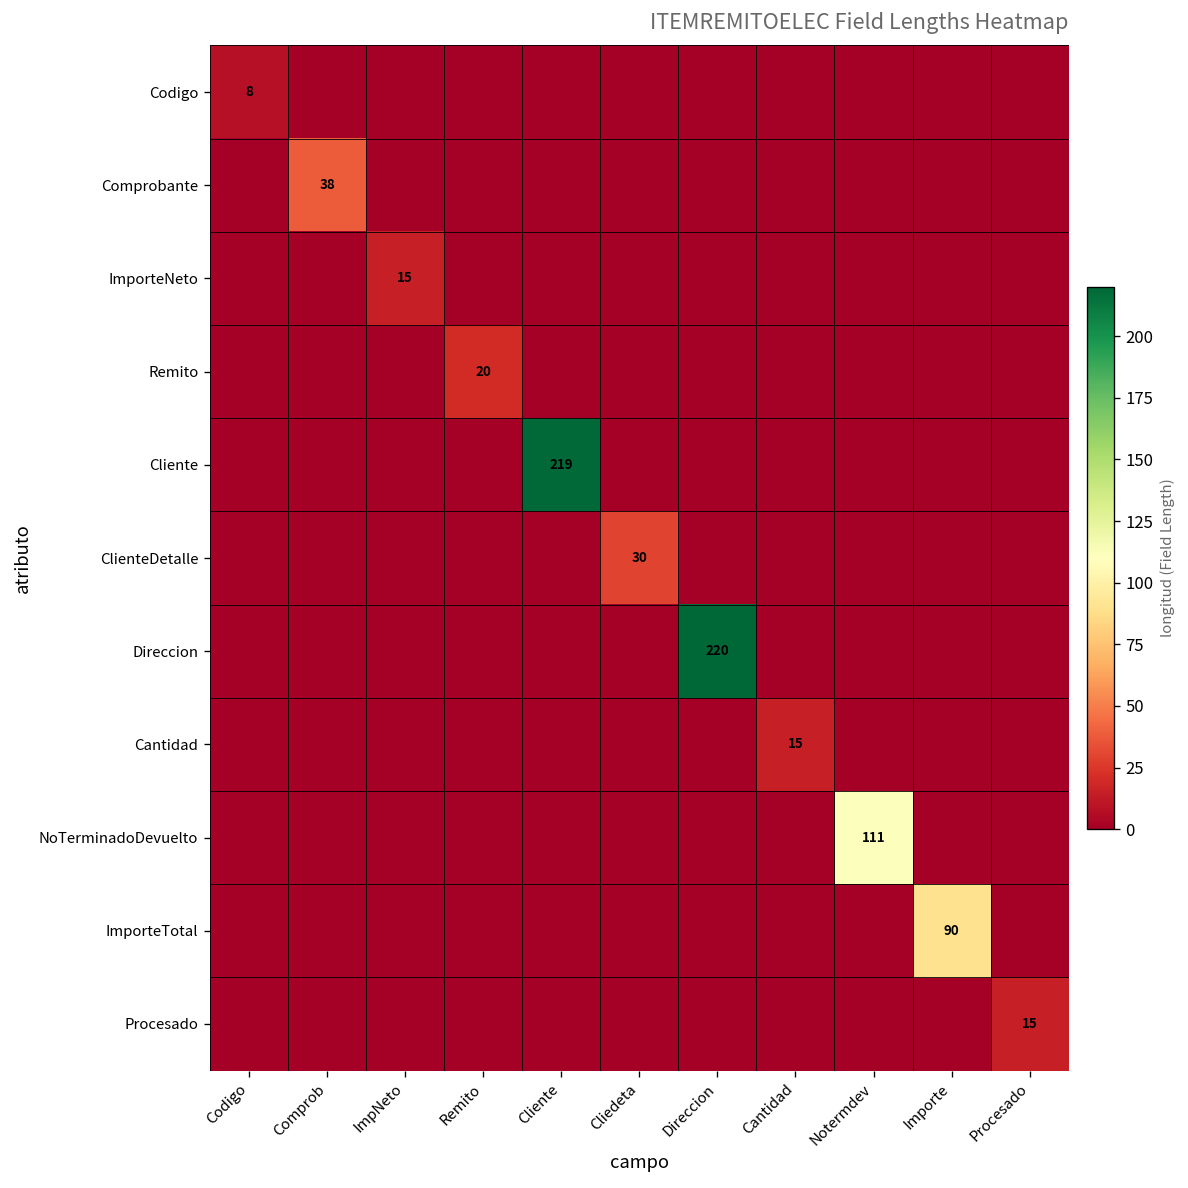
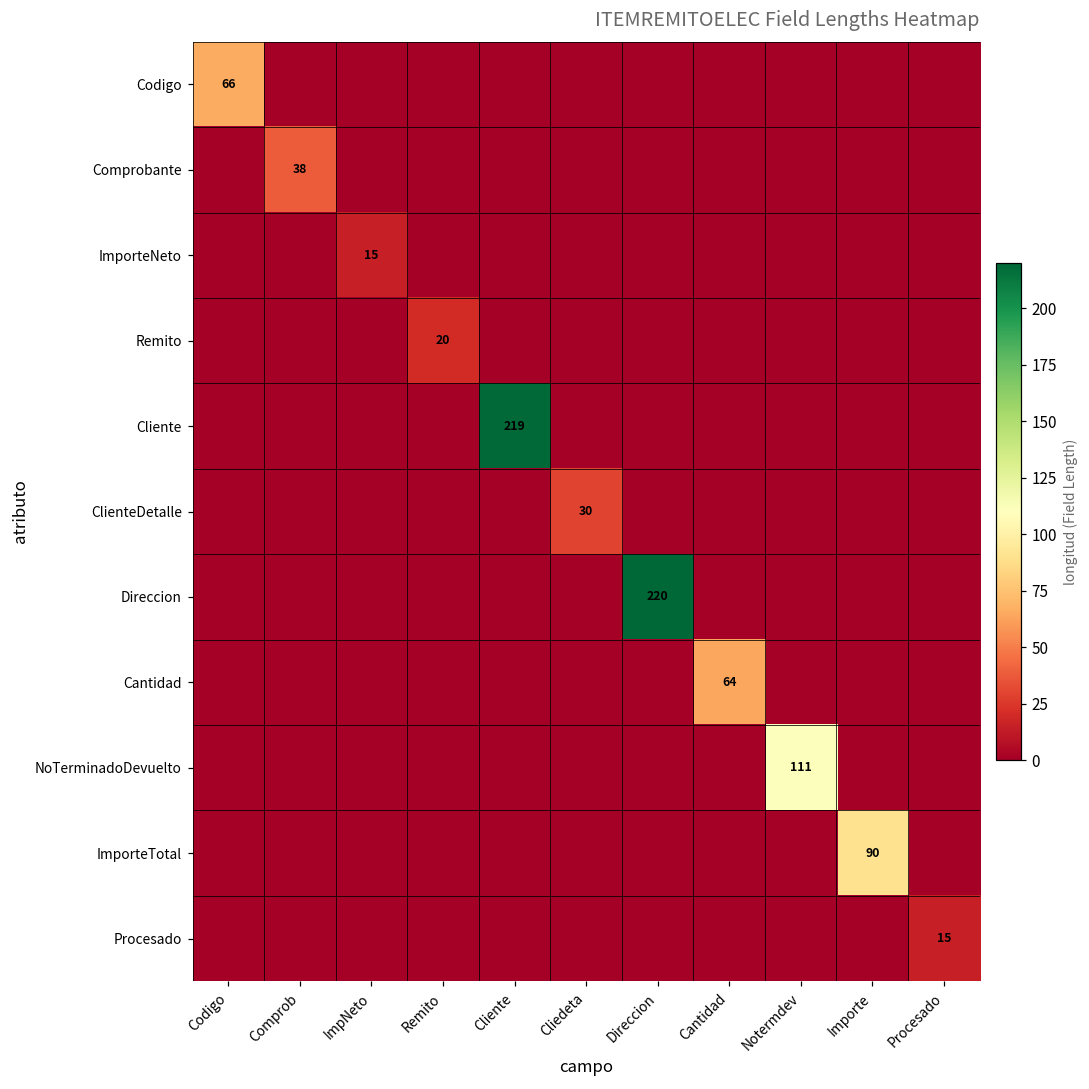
Codigo, Codigo: 8 -> 66
Cantidad, Cantidad: 15 -> 64
